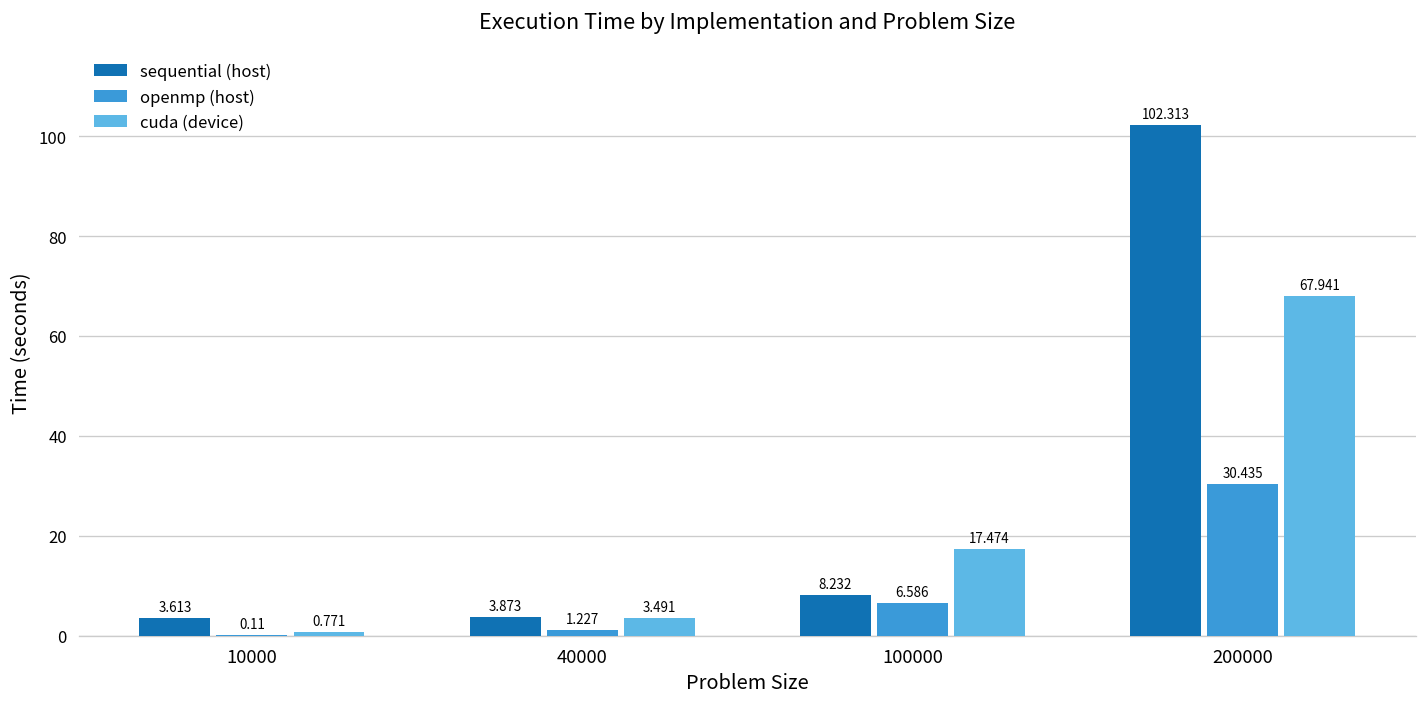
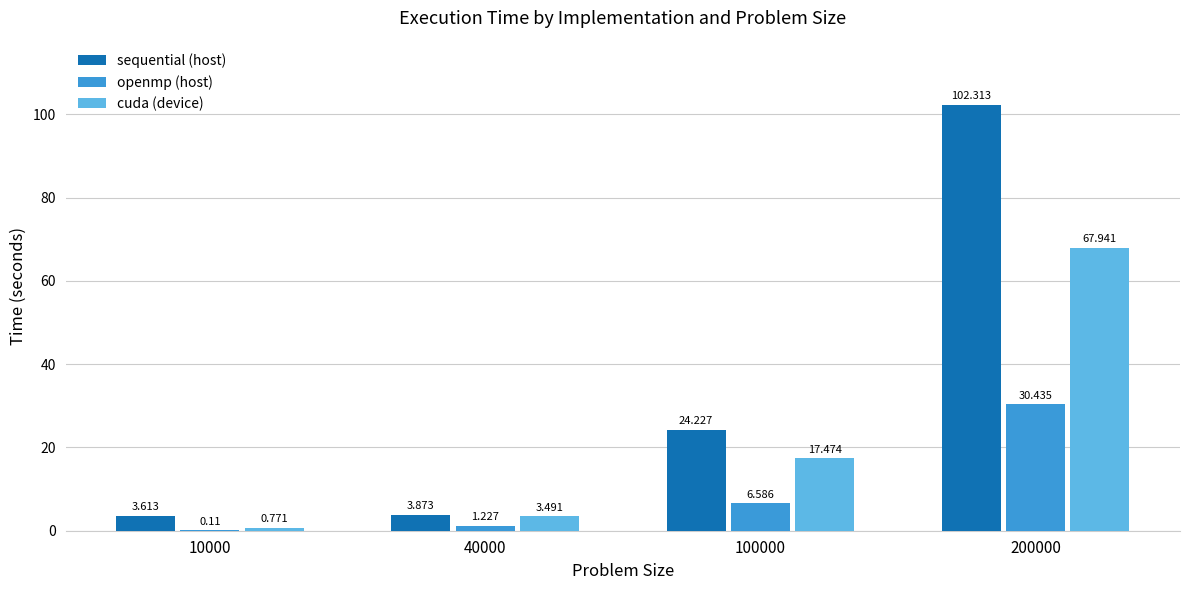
sequential (host), 100000: 8.232 -> 24.227
